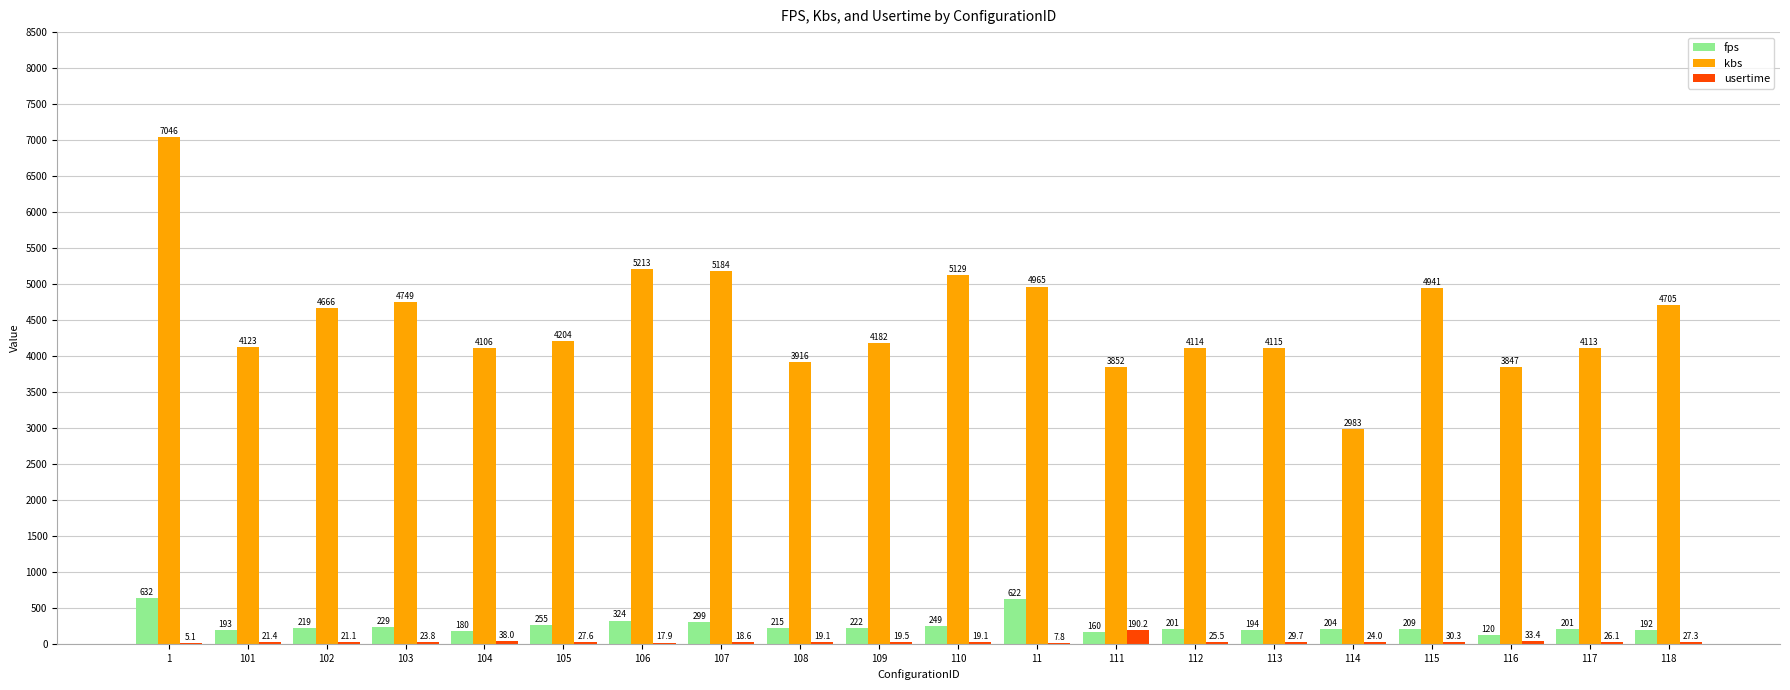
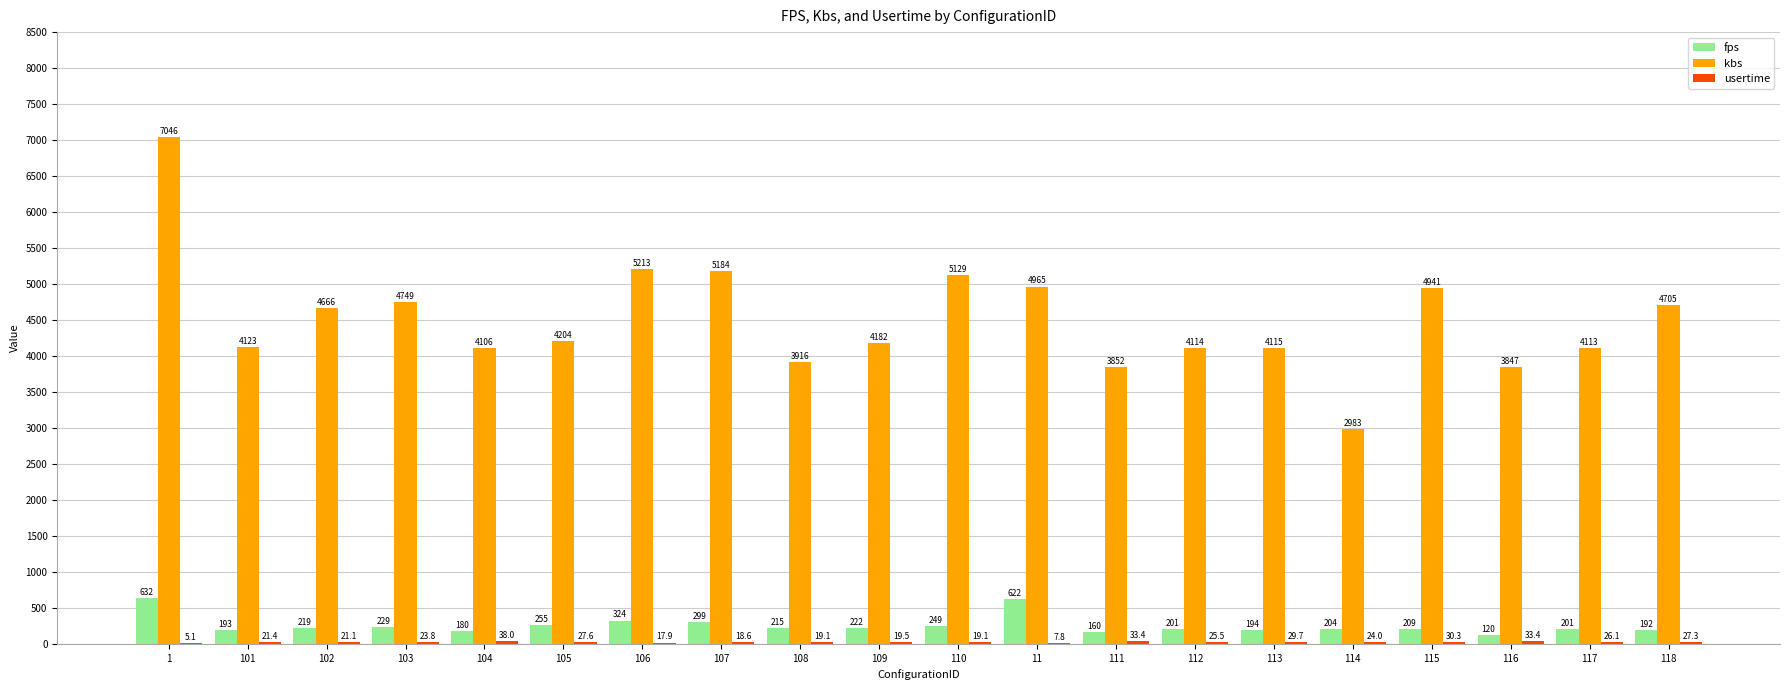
usertime, 111: 190.2 -> 33.4
